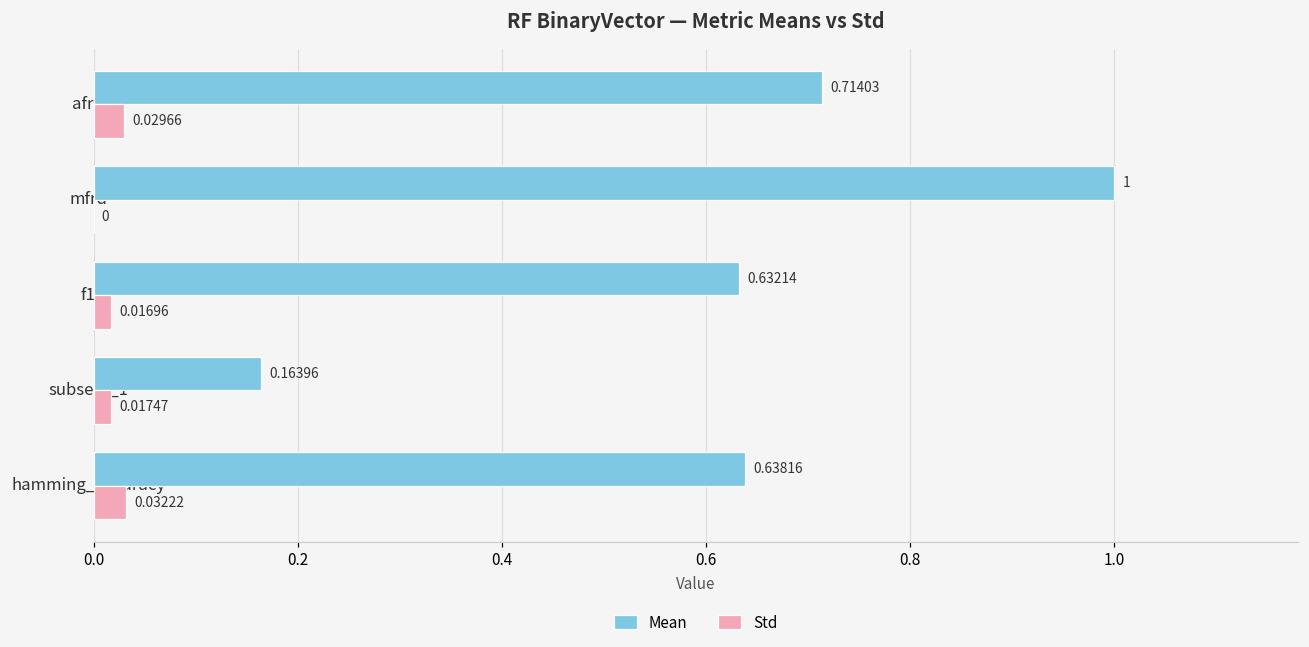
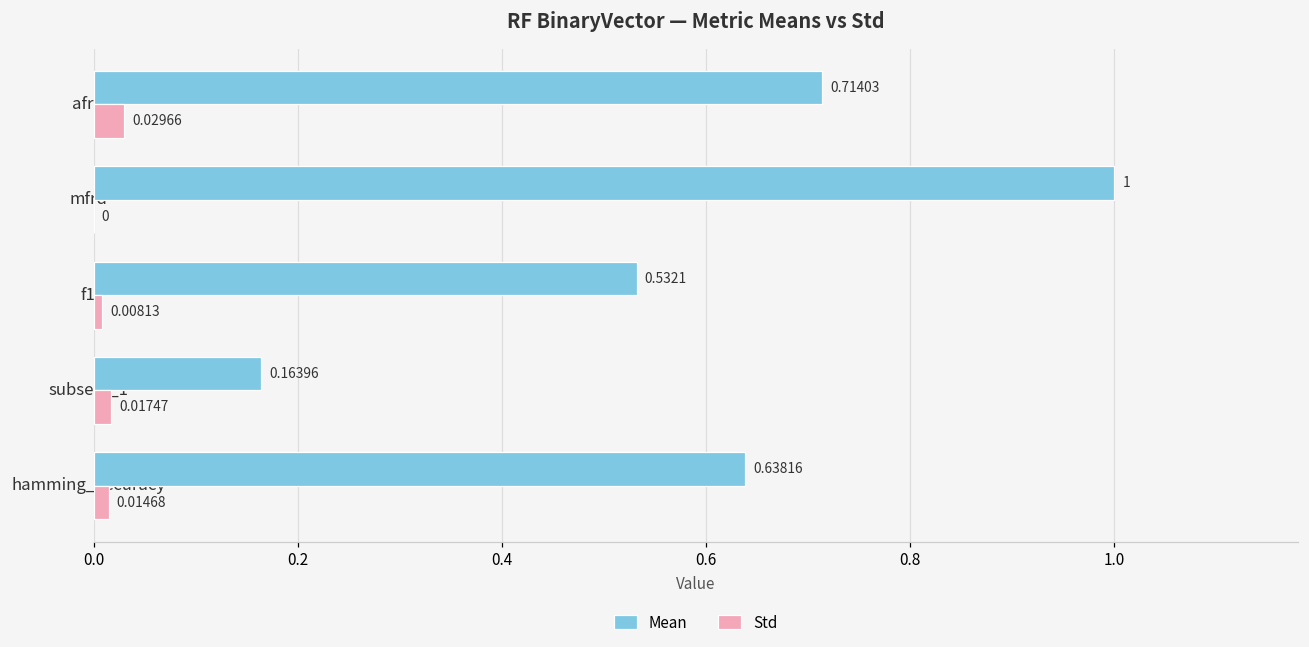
Mean, f1: 0.63214 -> 0.5321
Std, f1: 0.01696 -> 0.00813
Std, hamming_accuracy: 0.03222 -> 0.01468
